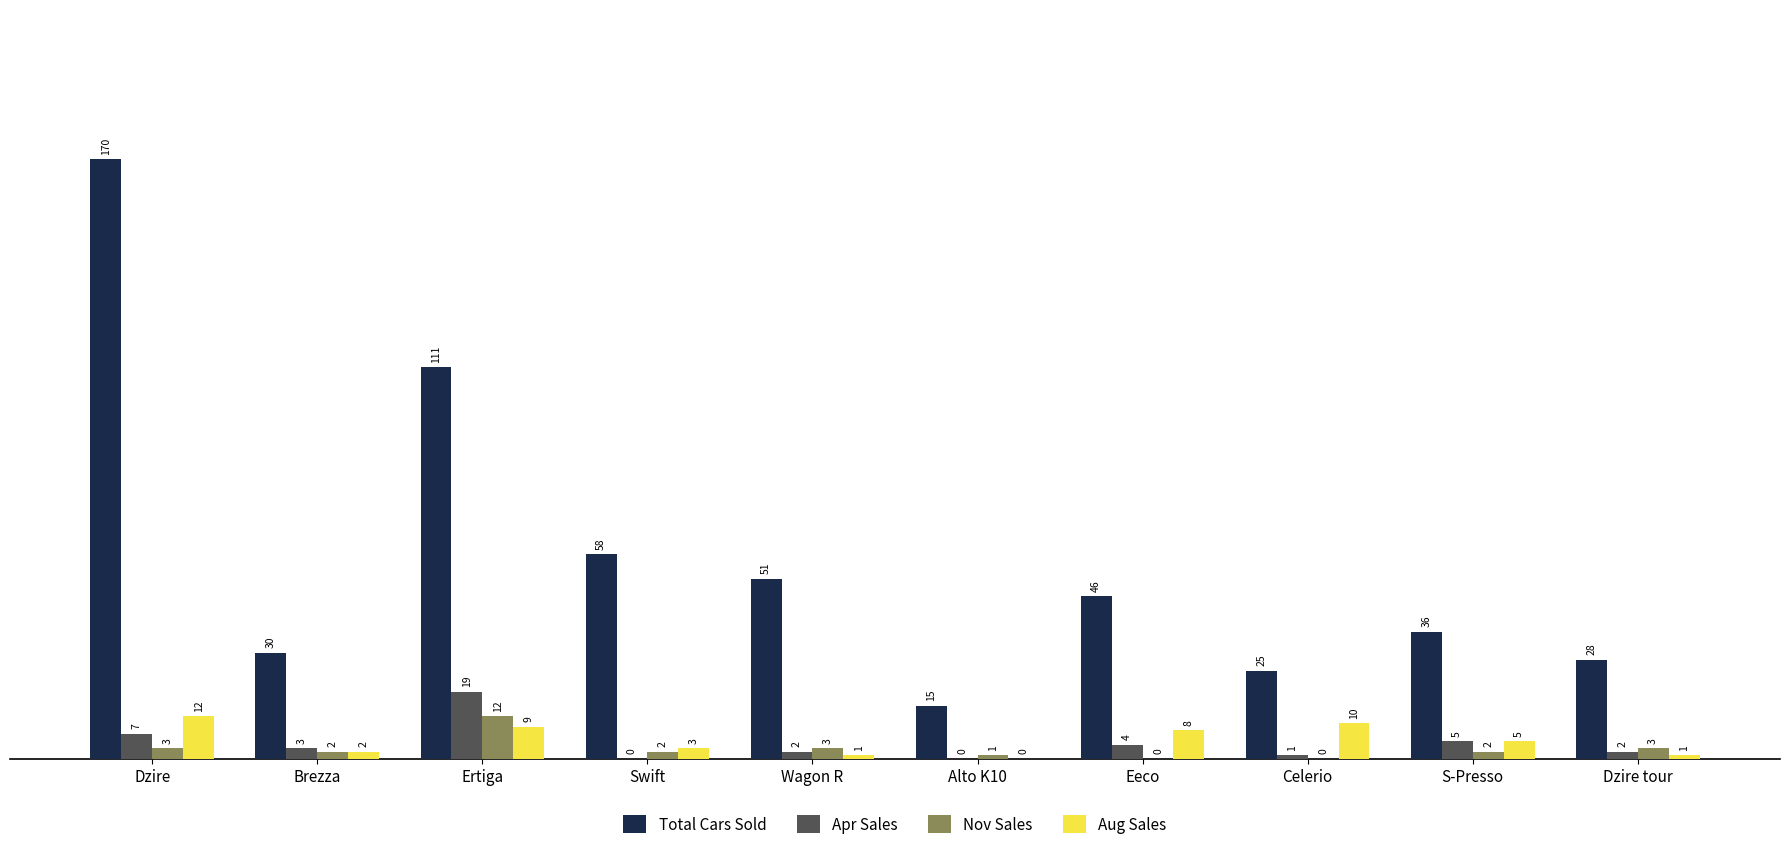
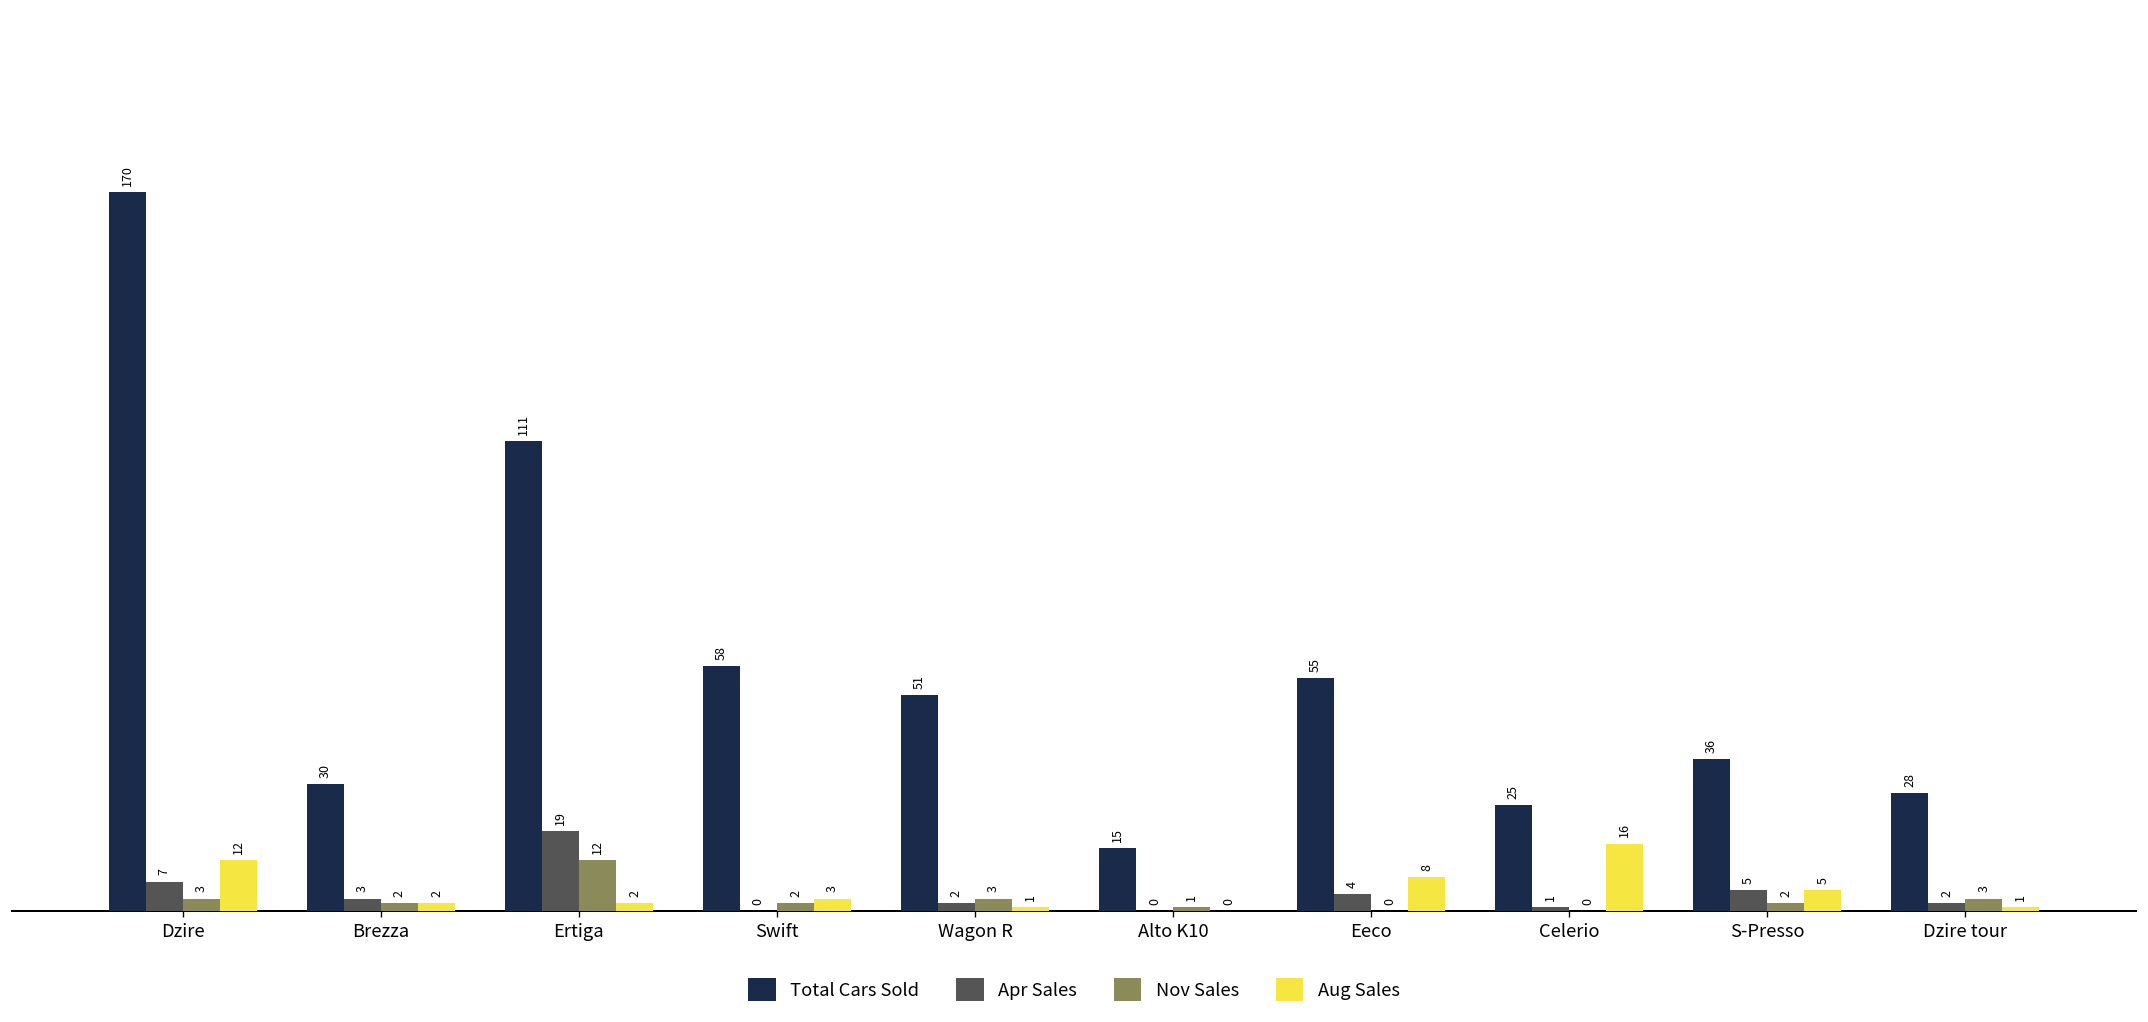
Aug Sales, Ertiga: 9 -> 2
Total Cars Sold, Eeco: 46 -> 55
Aug Sales, Celerio: 10 -> 16
